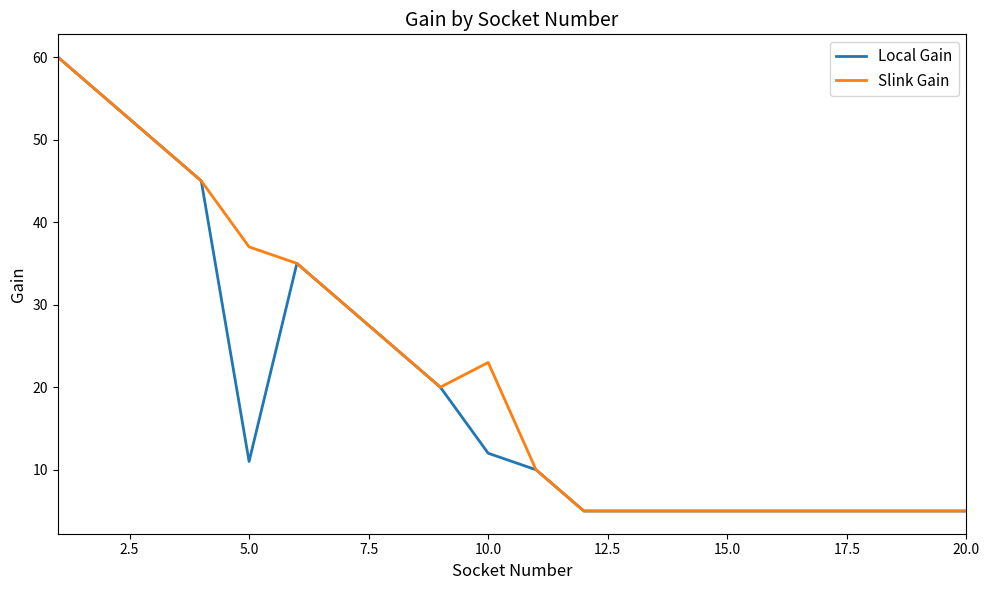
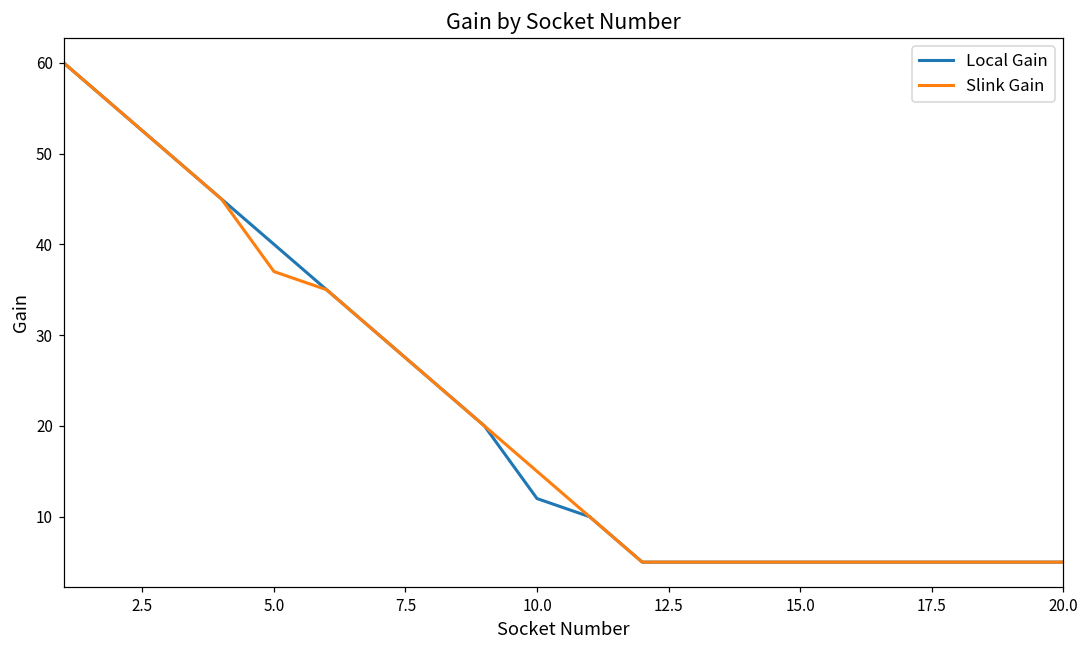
Local Gain, 5.0: 11 -> 40
Slink Gain, 10.0: 23 -> 15
